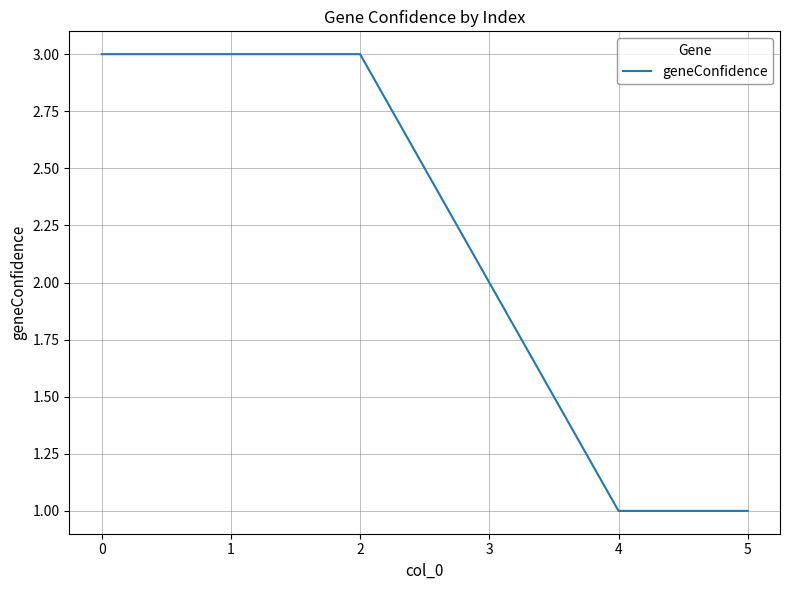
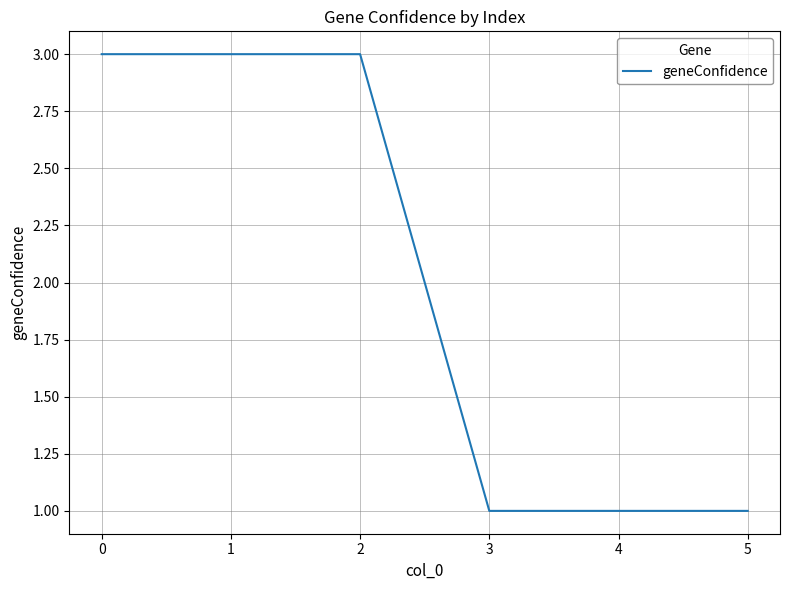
3: 2 -> 1
